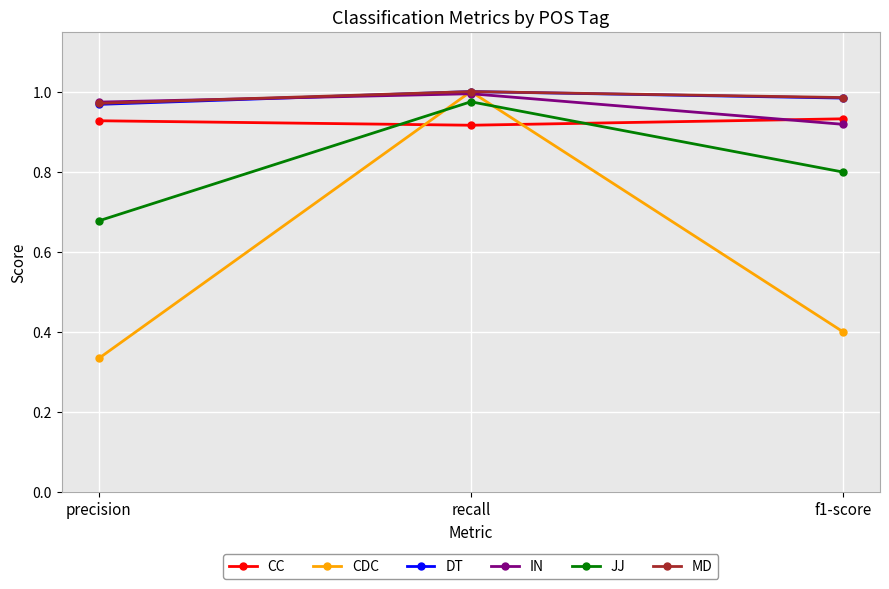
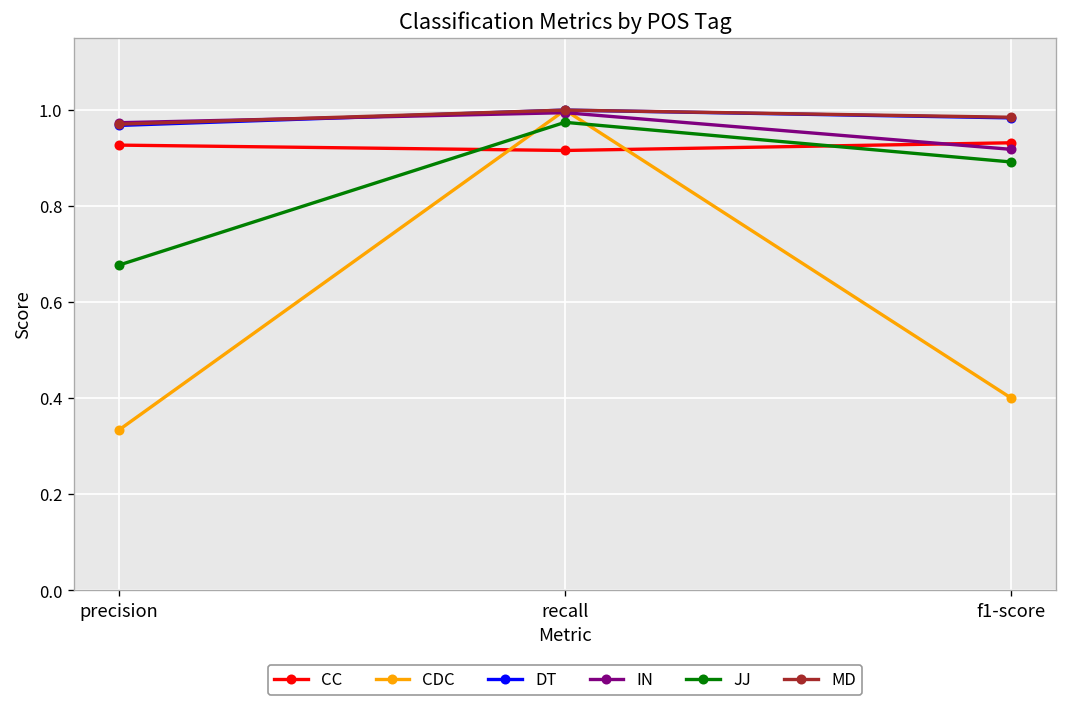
JJ, f1-score: 0.80 -> 0.89
